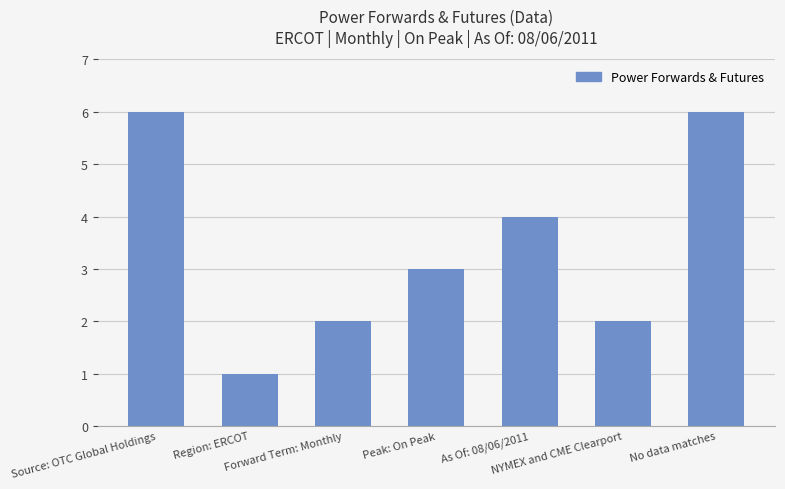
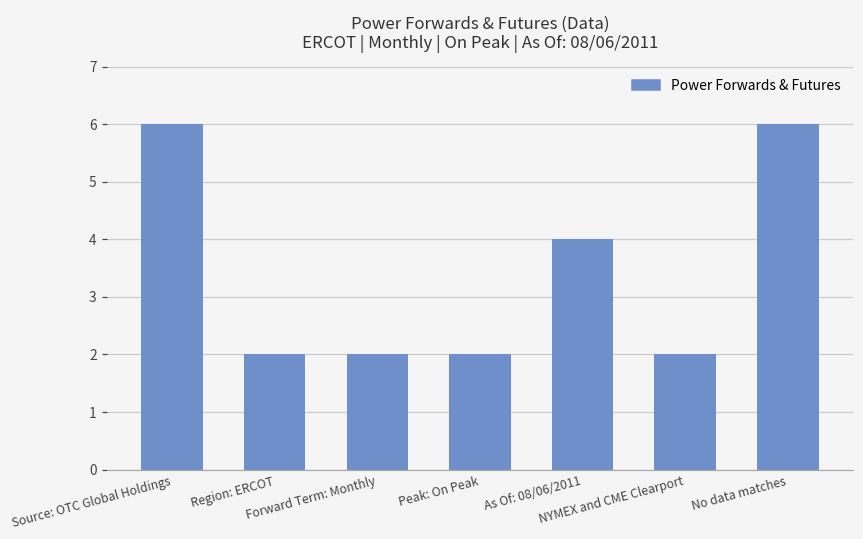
Region: ERCOT: 1 -> 2
Peak: On Peak: 3 -> 2
